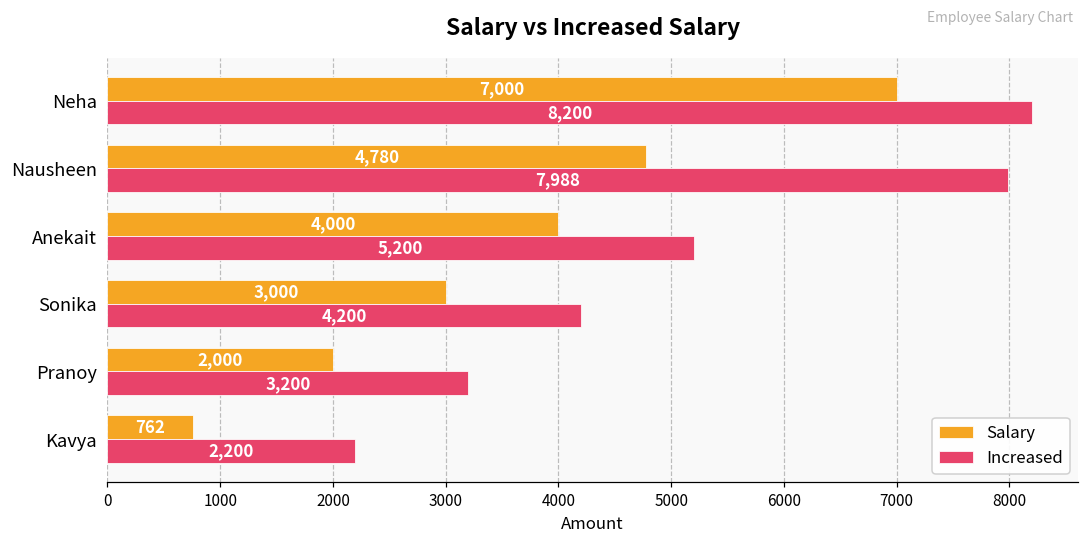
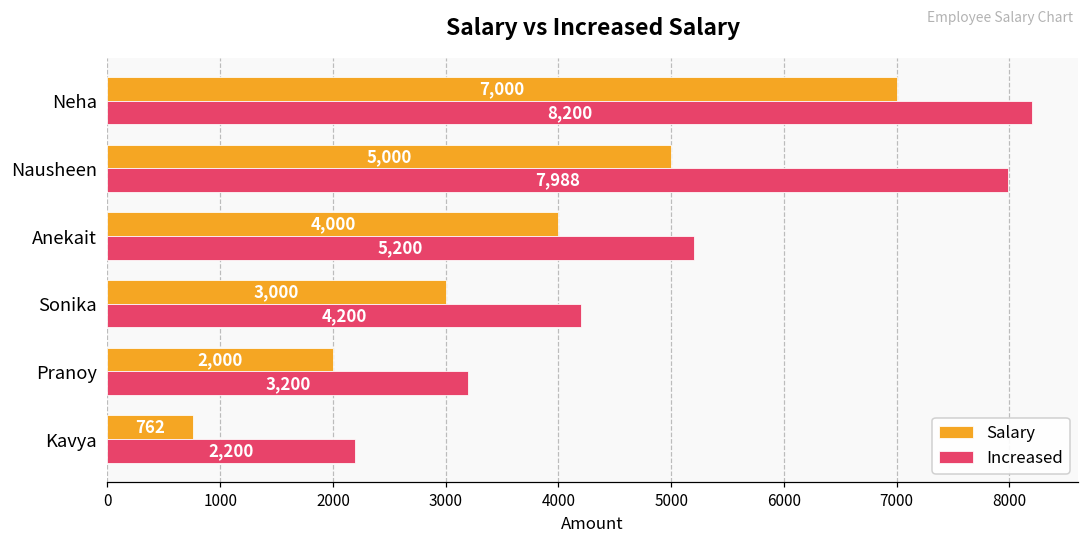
Salary, Nausheen: 4,780 -> 5,000
